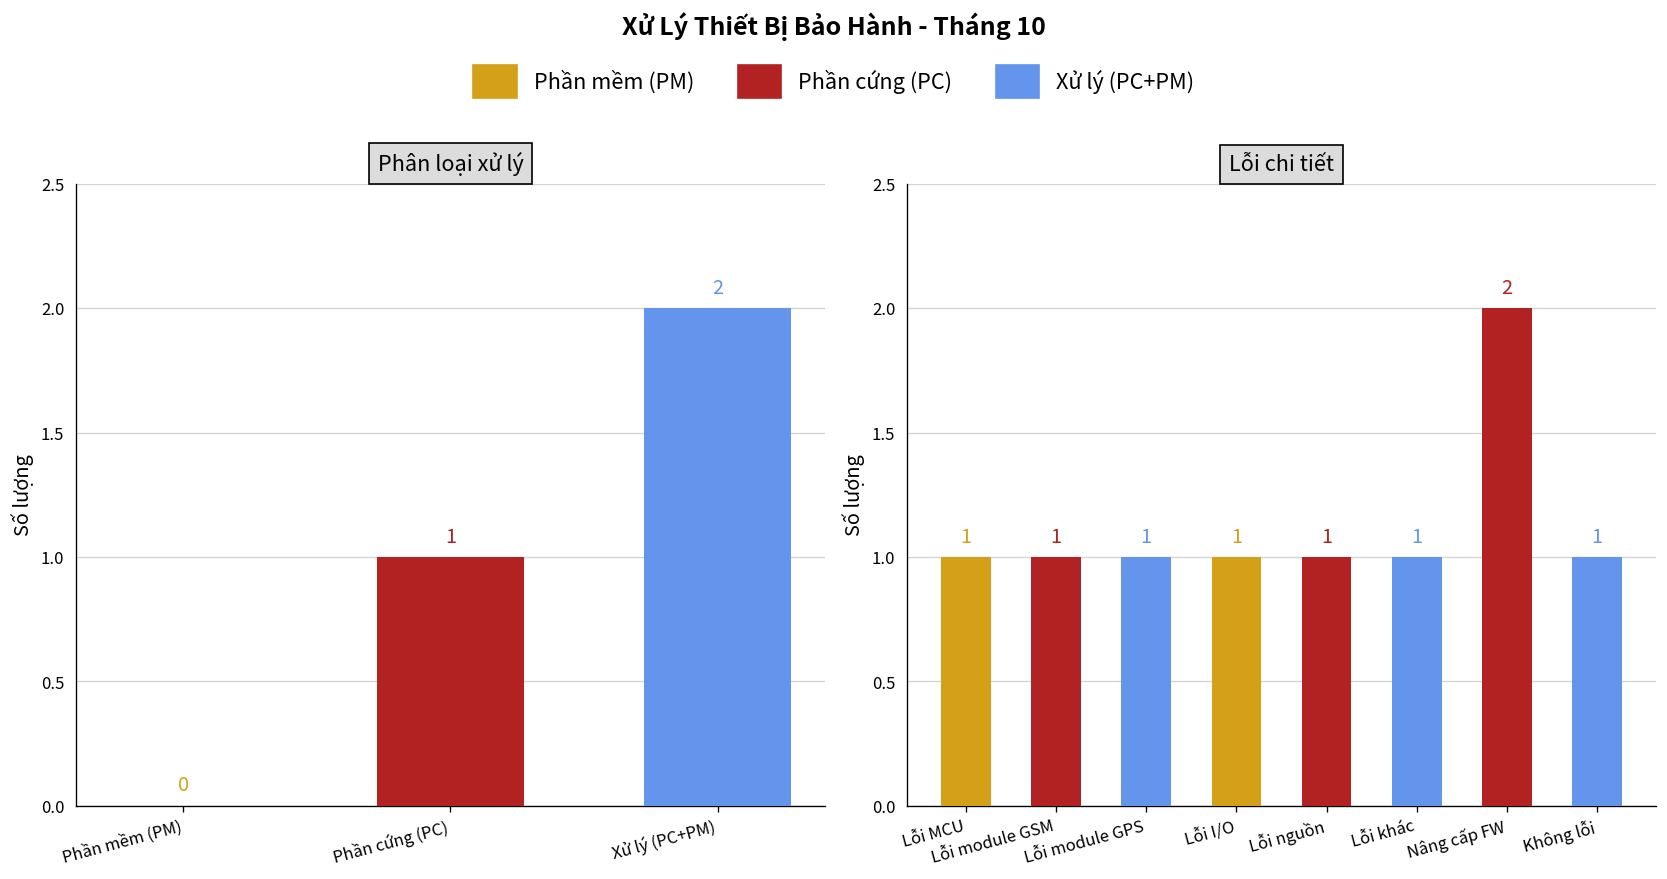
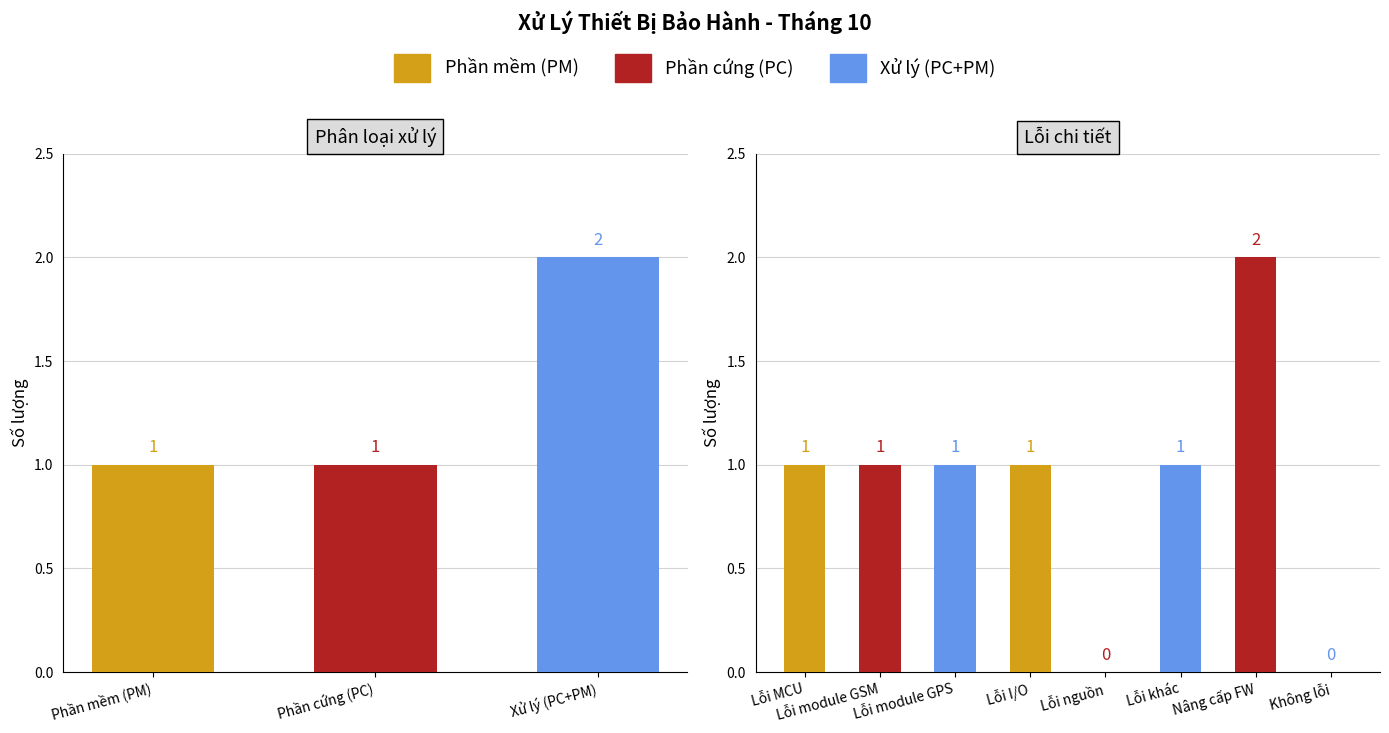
Phân loại xử lý, Phần mềm (PM): 0 -> 1
Lỗi chi tiết, Lỗi nguồn: 1 -> 0
Lỗi chi tiết, Không lỗi: 1 -> 0
